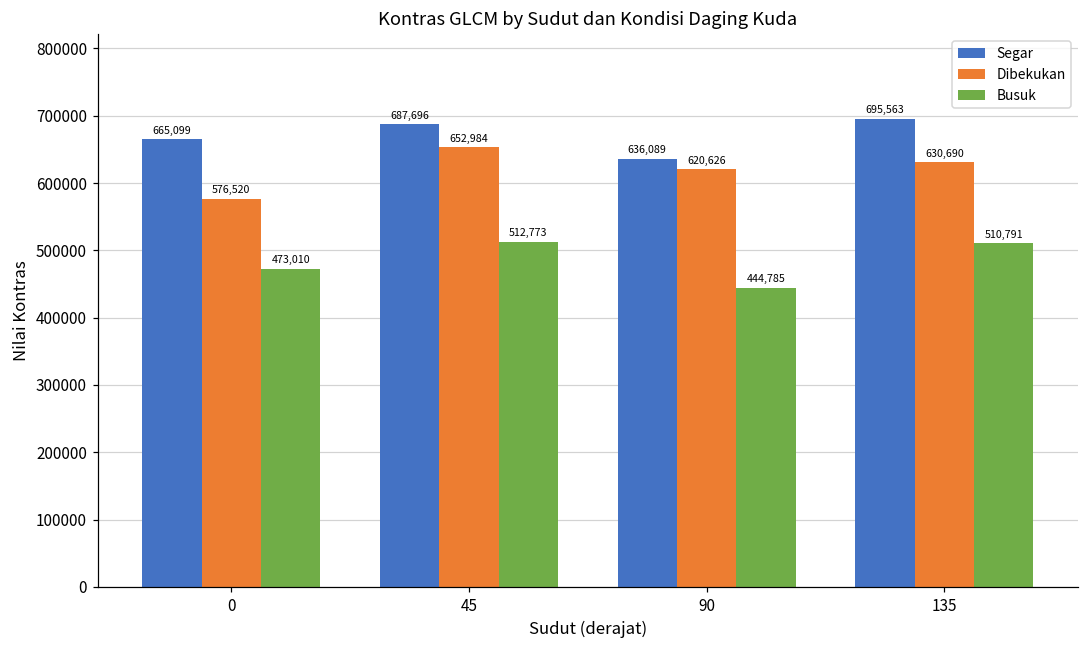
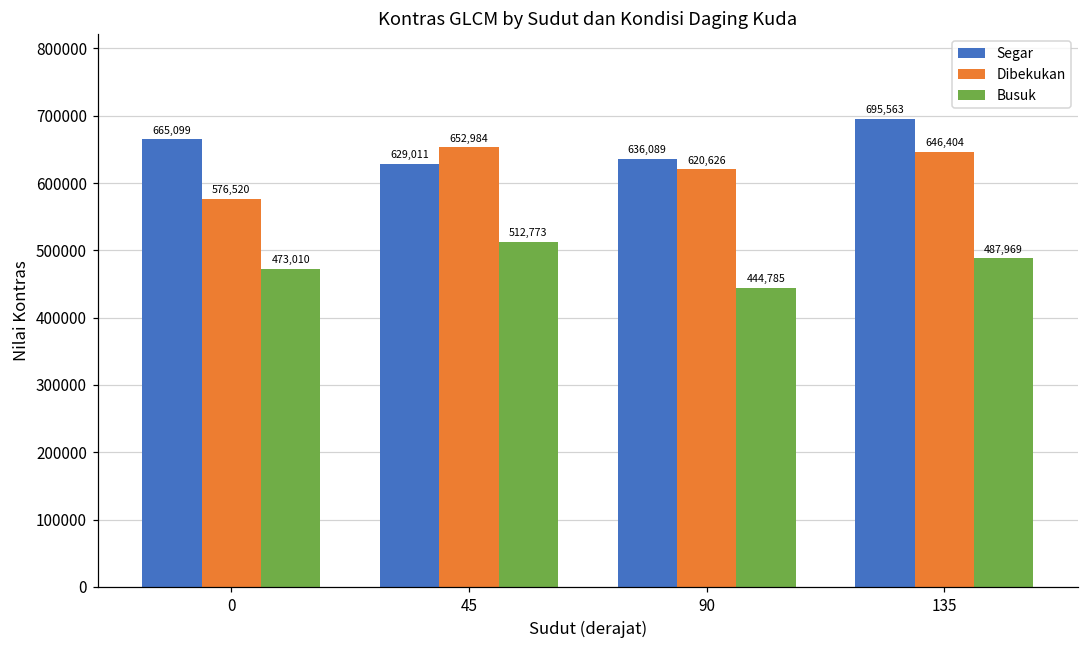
Segar, 45: 687,696 -> 629,011
Dibekukan, 135: 630,690 -> 646,404
Busuk, 135: 510,791 -> 487,969
